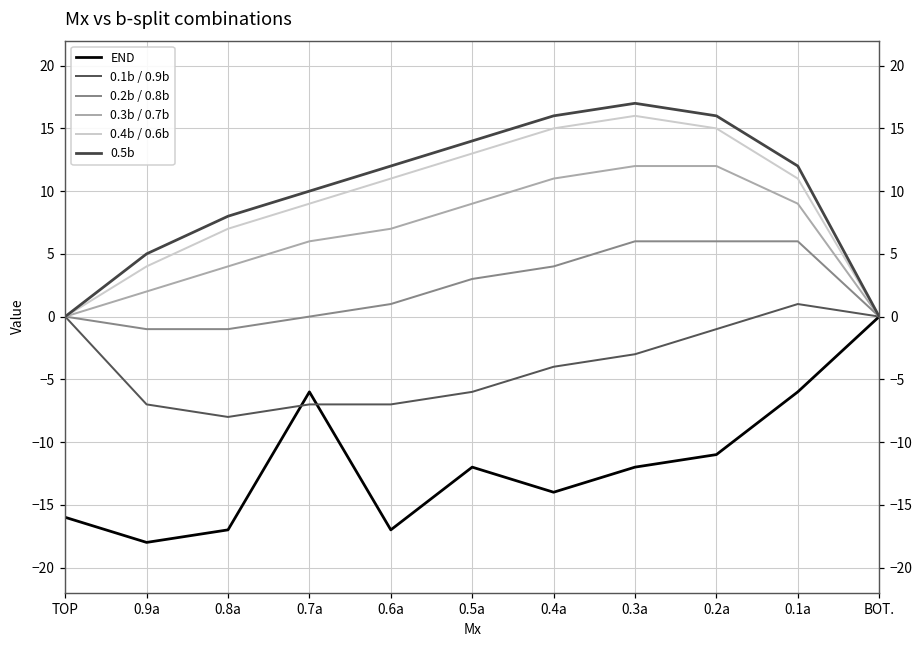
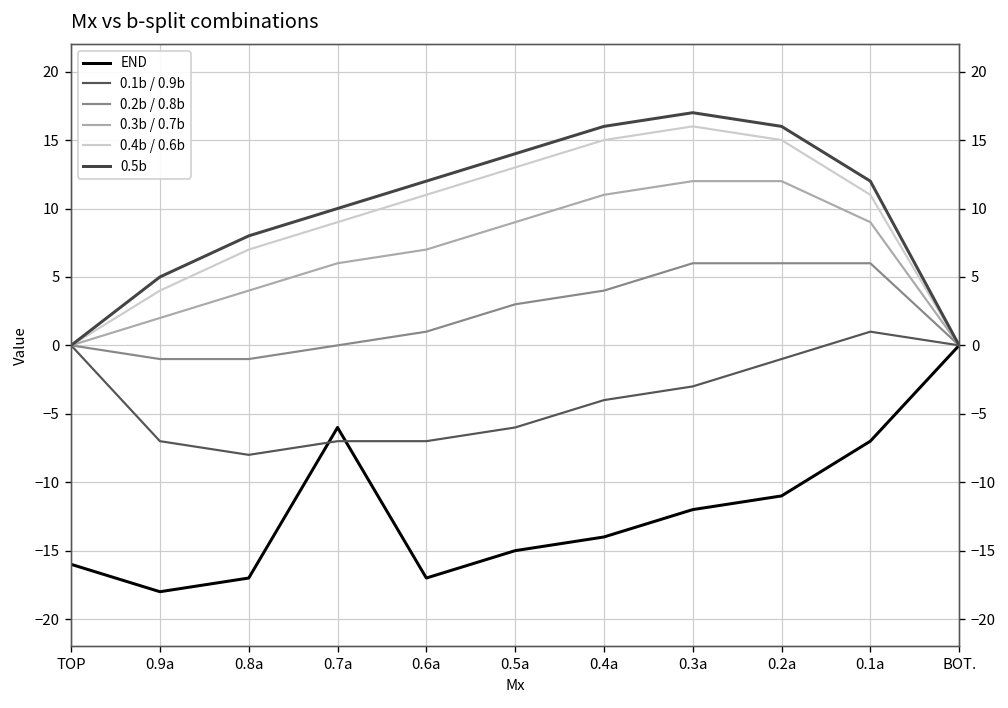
END, 0.5a: -12 -> -15
END, 0.1a: -6 -> -7
